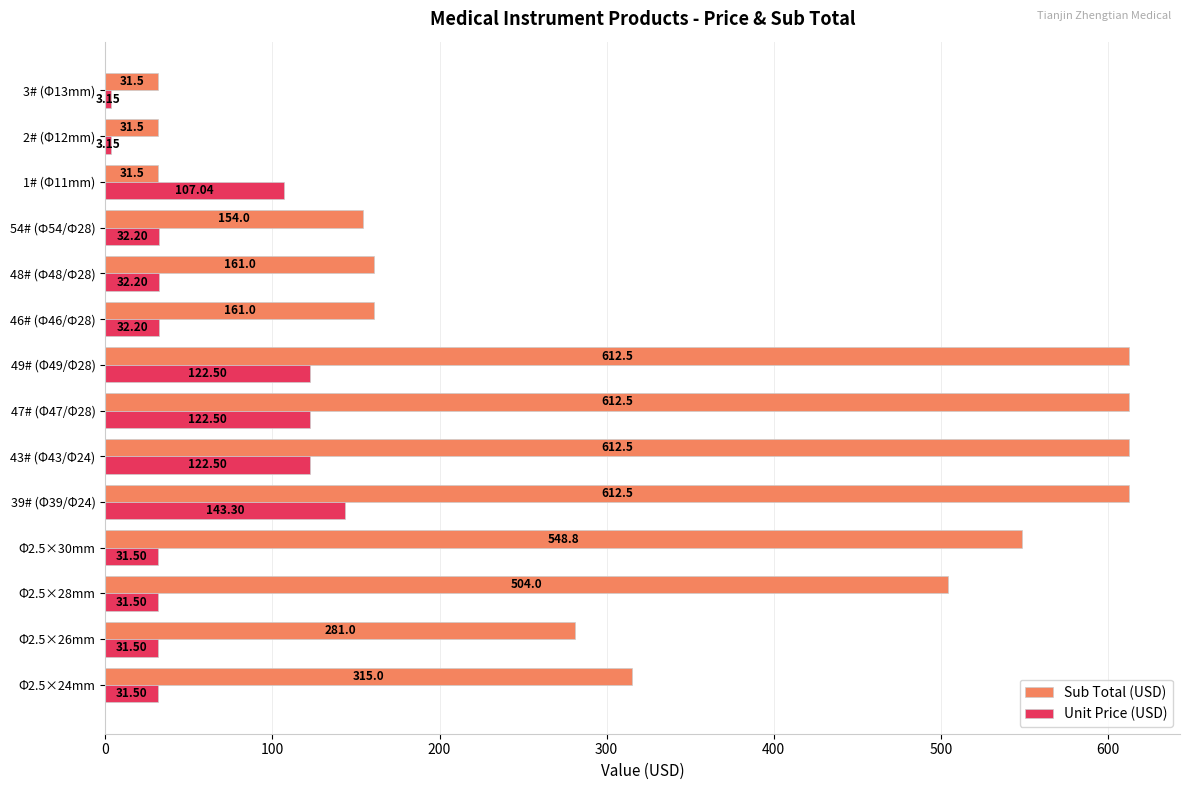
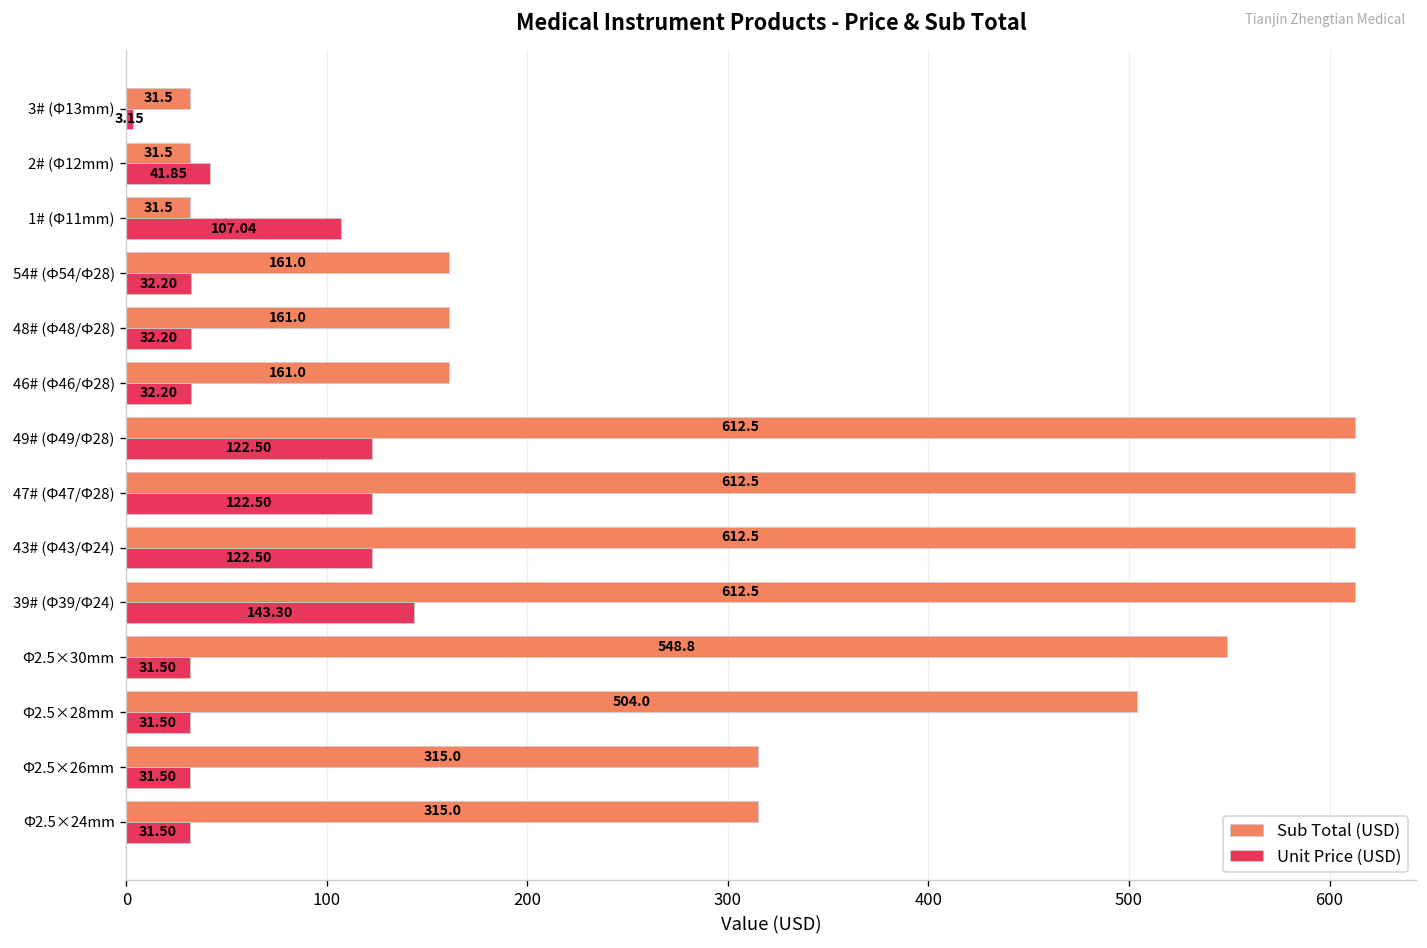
Unit Price (USD), 2# (Φ12mm): 3.15 -> 41.85
Sub Total (USD), 54# (Ф54/Ф28): 154.0 -> 161.0
Sub Total (USD), Φ2.5×26mm: 281.0 -> 315.0
